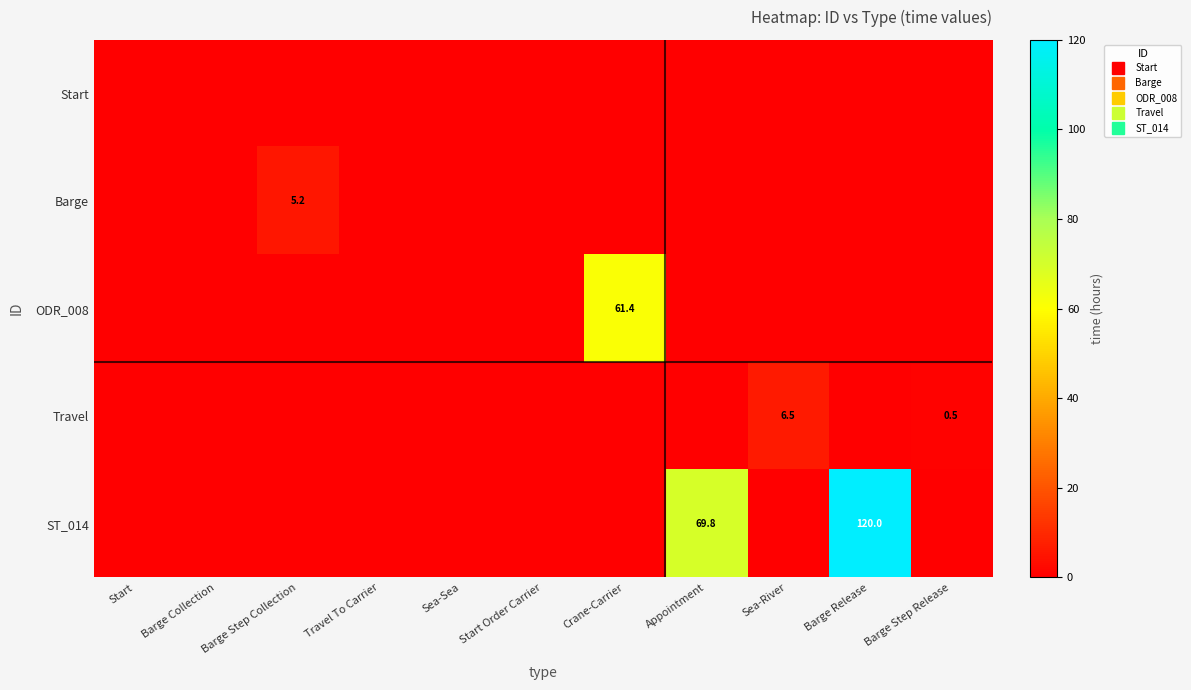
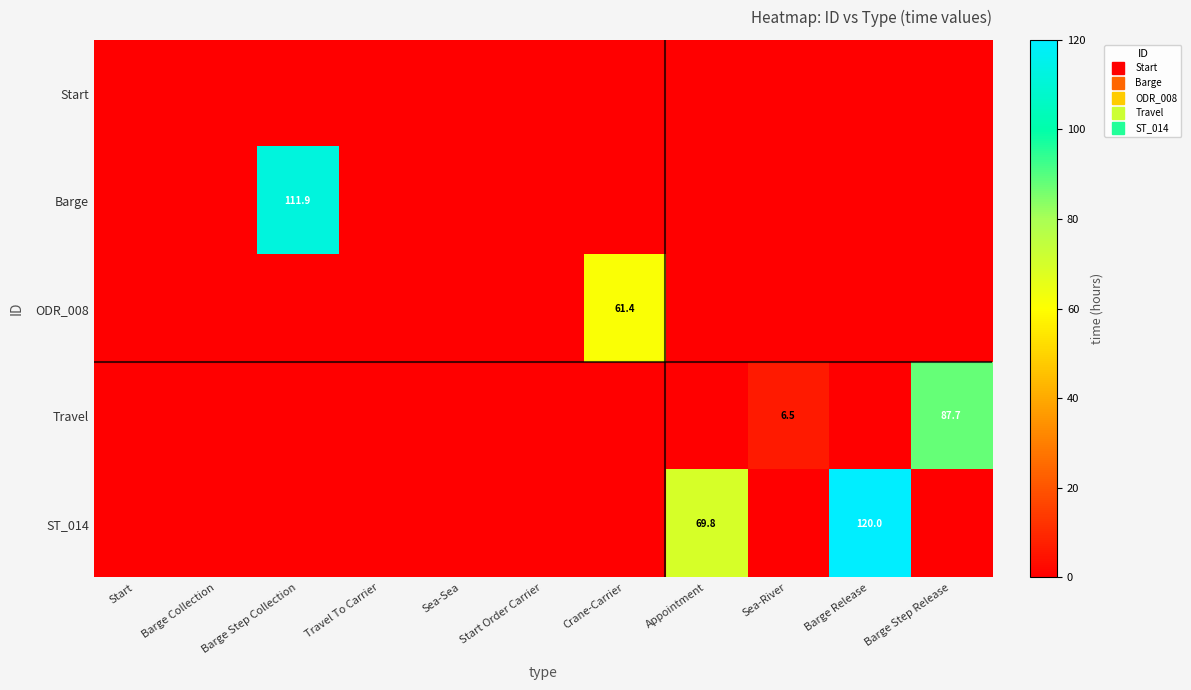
Barge, Barge Step Collection: 5.2 -> 111.9
Travel, Barge Step Release: 0.5 -> 87.7
